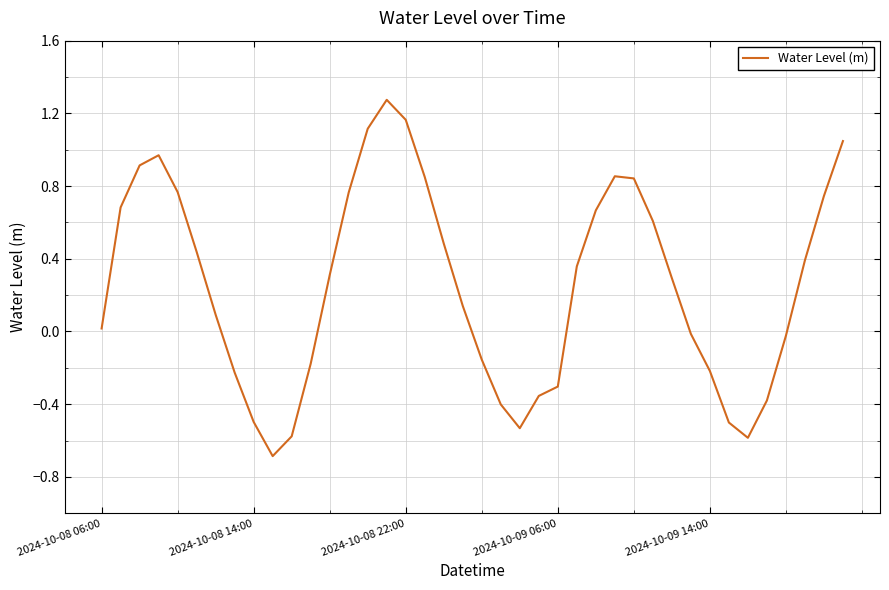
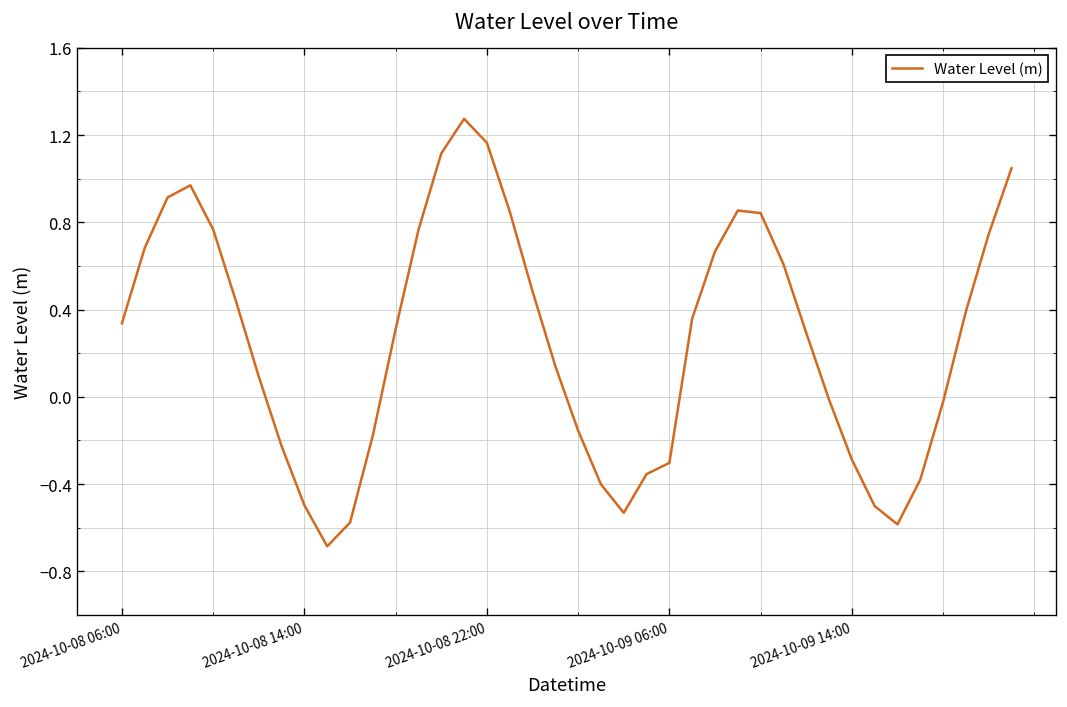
2024-10-08 06:00: 0.02 -> 0.34
2024-10-09 14:00: -0.22 -> -0.29
